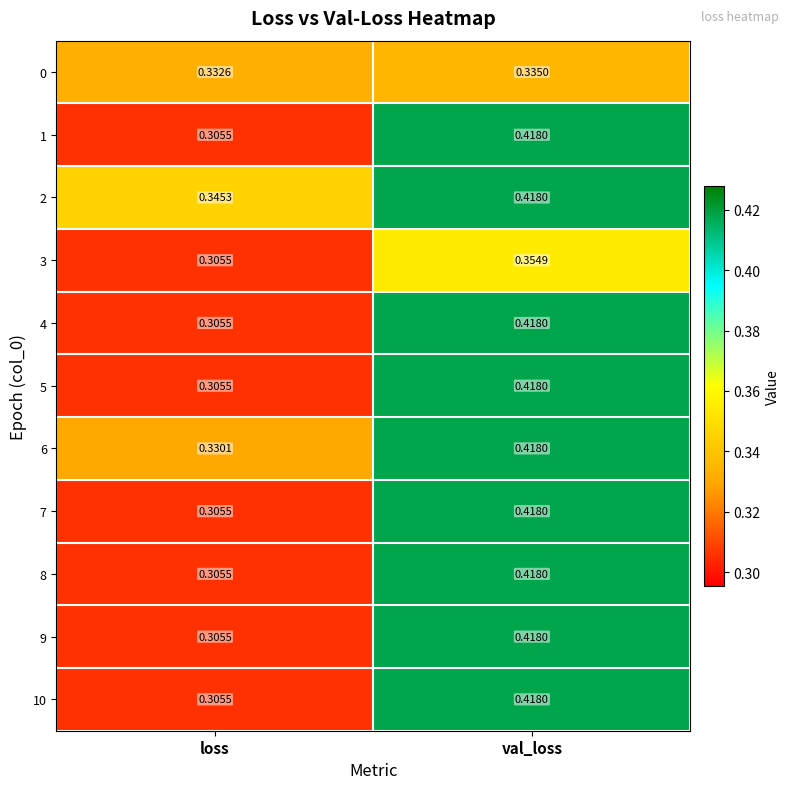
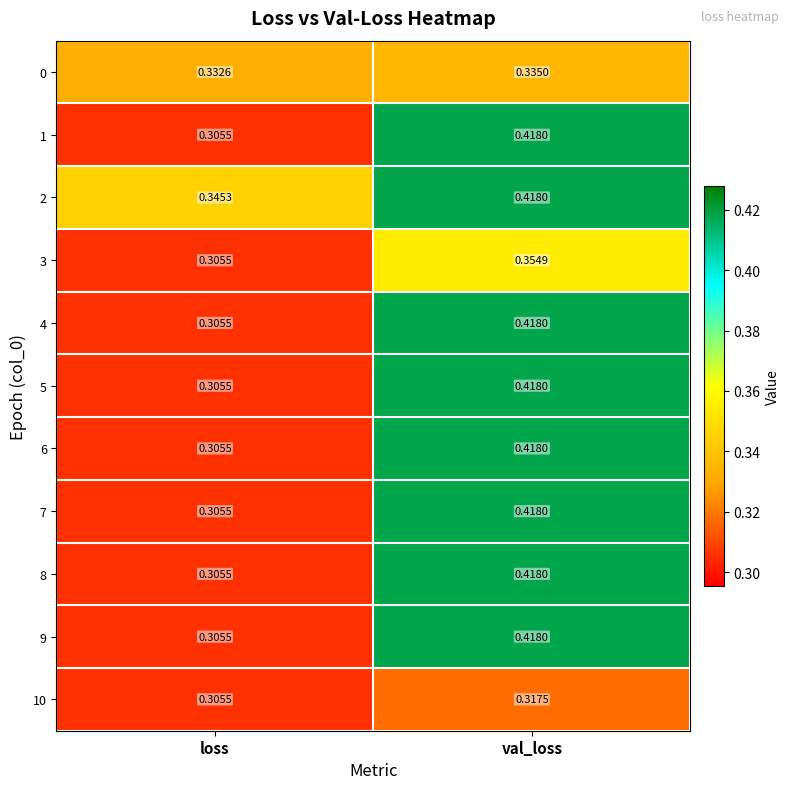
6, loss: 0.3301 -> 0.3055
10, val_loss: 0.4180 -> 0.3175
